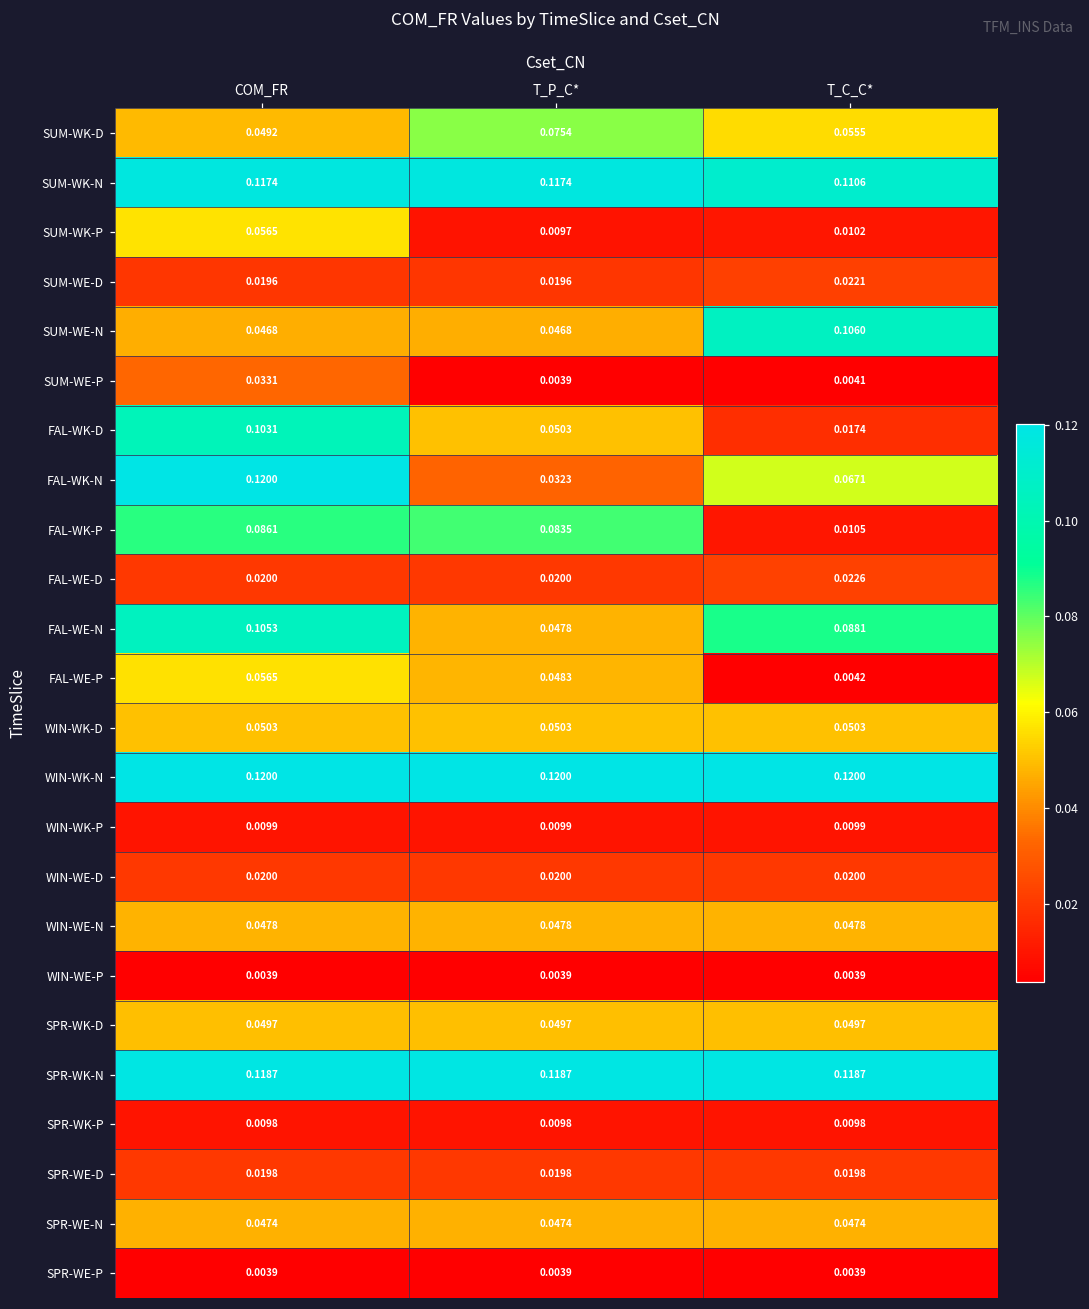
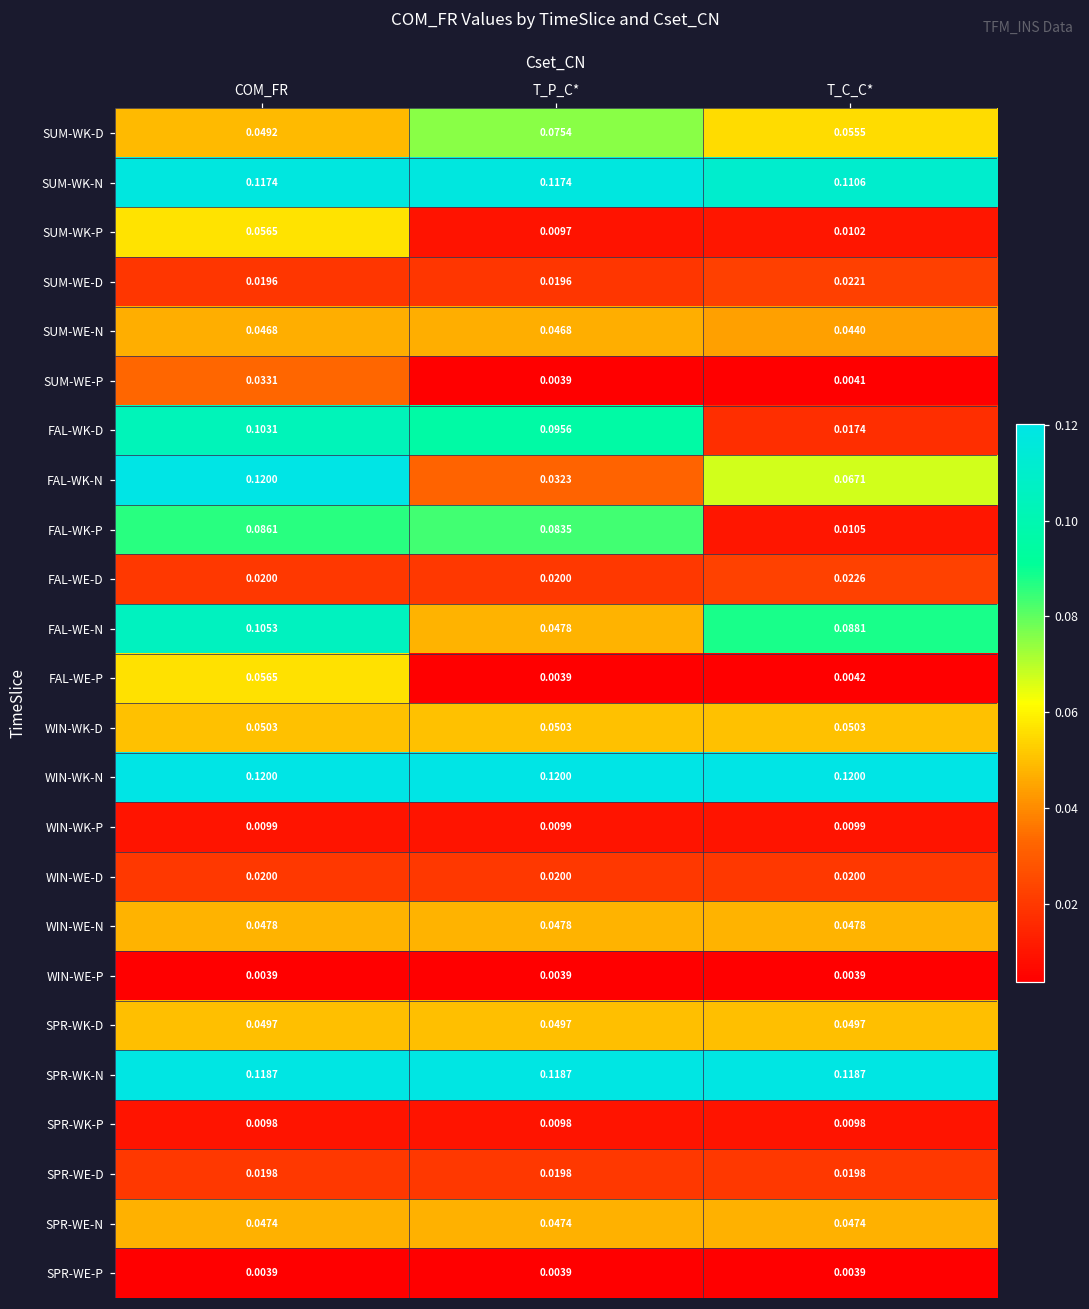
SUM-WE-N, T_C_C*: 0.1060 -> 0.0440
FAL-WK-D, T_P_C*: 0.0503 -> 0.0956
FAL-WE-P, T_P_C*: 0.0483 -> 0.0039
